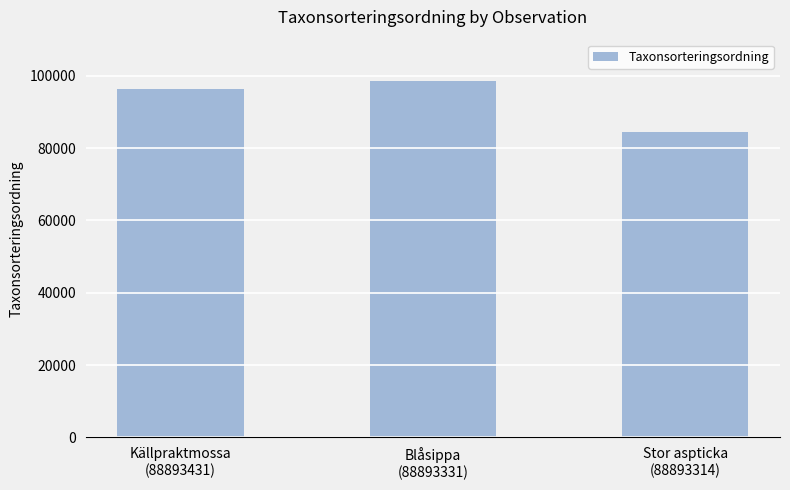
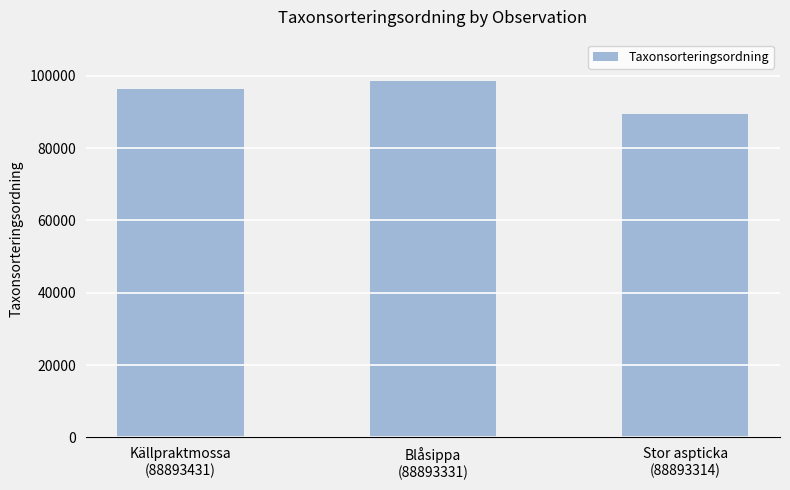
Stor aspticka (88893314): 85000 -> 89000
